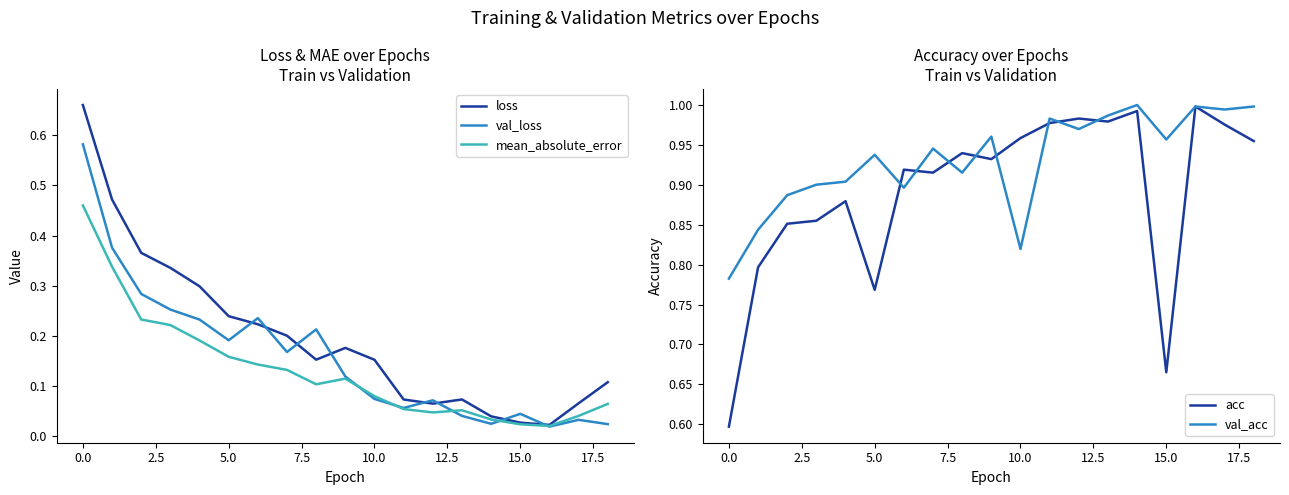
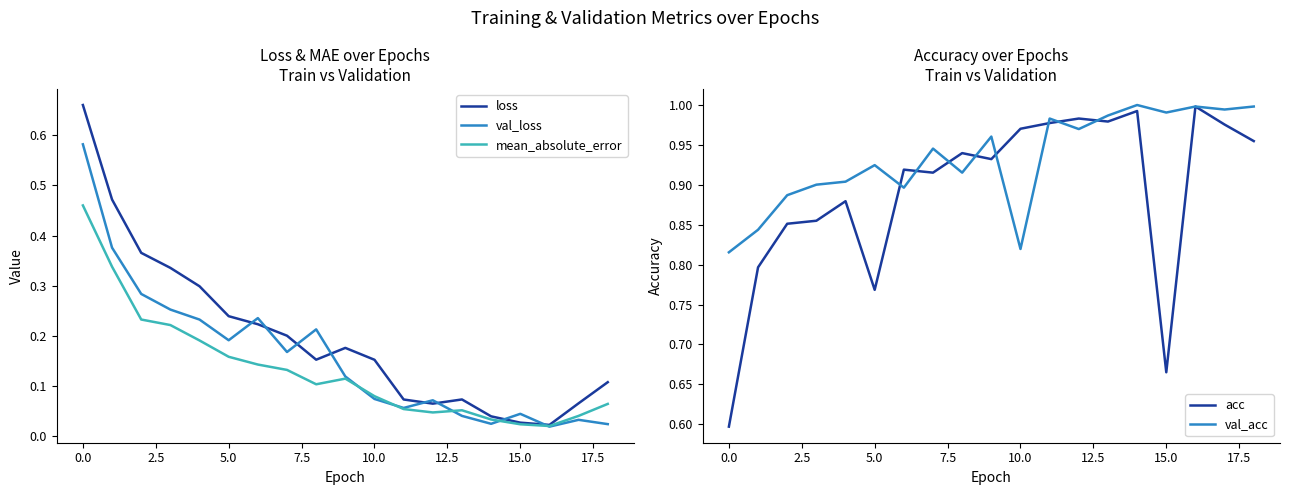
Accuracy over Epochs Train vs Validation, val_acc, 0.0: 0.78 -> 0.82
Accuracy over Epochs Train vs Validation, val_acc, 5.0: 0.94 -> 0.92
Accuracy over Epochs Train vs Validation, acc, 10.0: 0.96 -> 0.97
Accuracy over Epochs Train vs Validation, val_acc, 15.0: 0.96 -> 0.99
